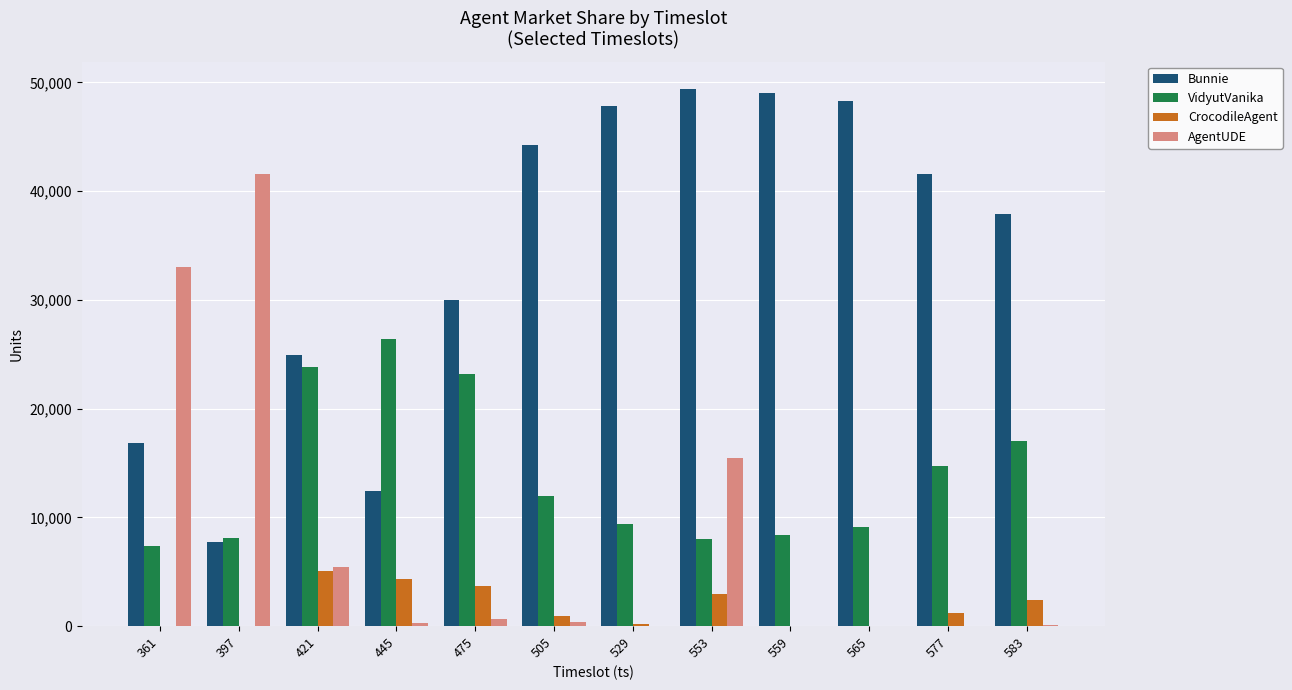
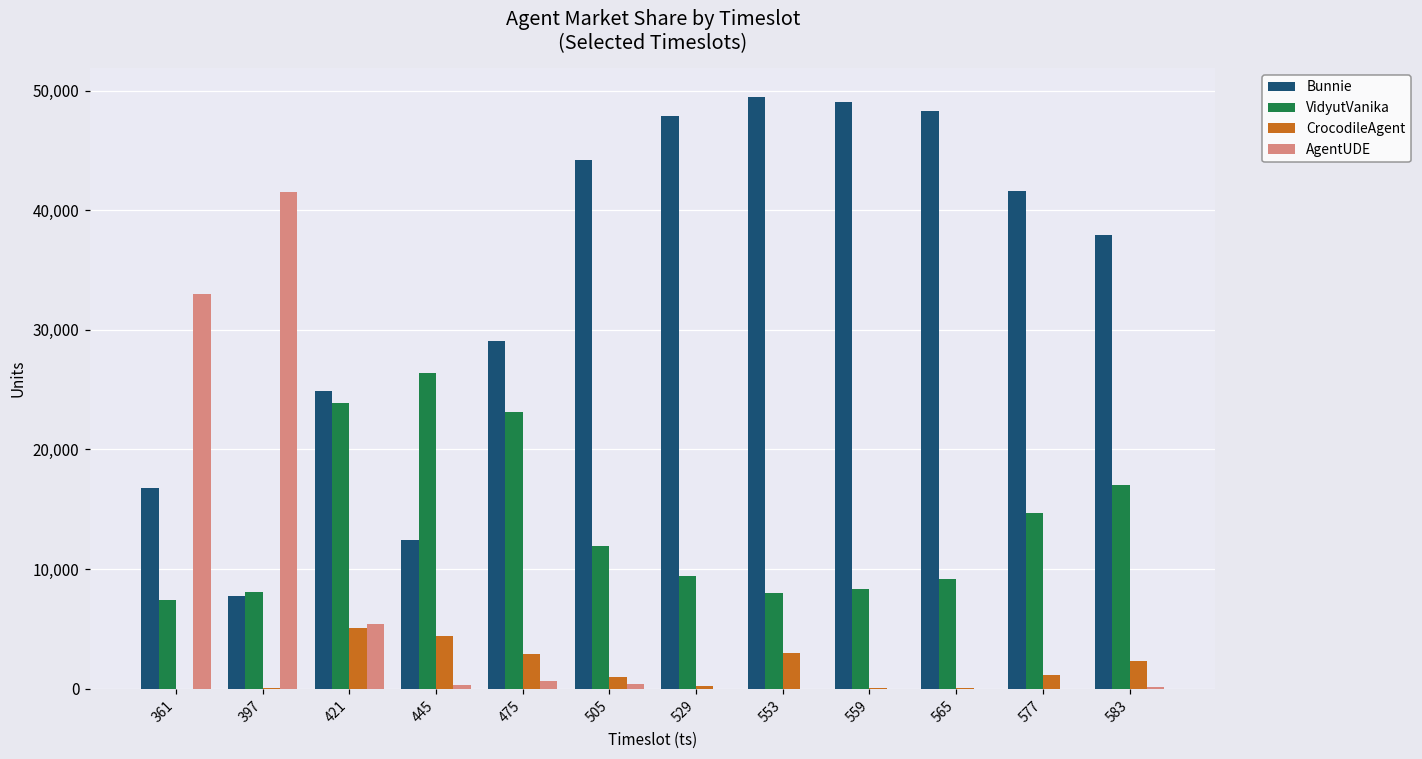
Bunnie, 475: 30,000 -> 29,100
CrocodileAgent, 475: 3,700 -> 2,900
AgentUDE, 553: 15,400 -> 0
